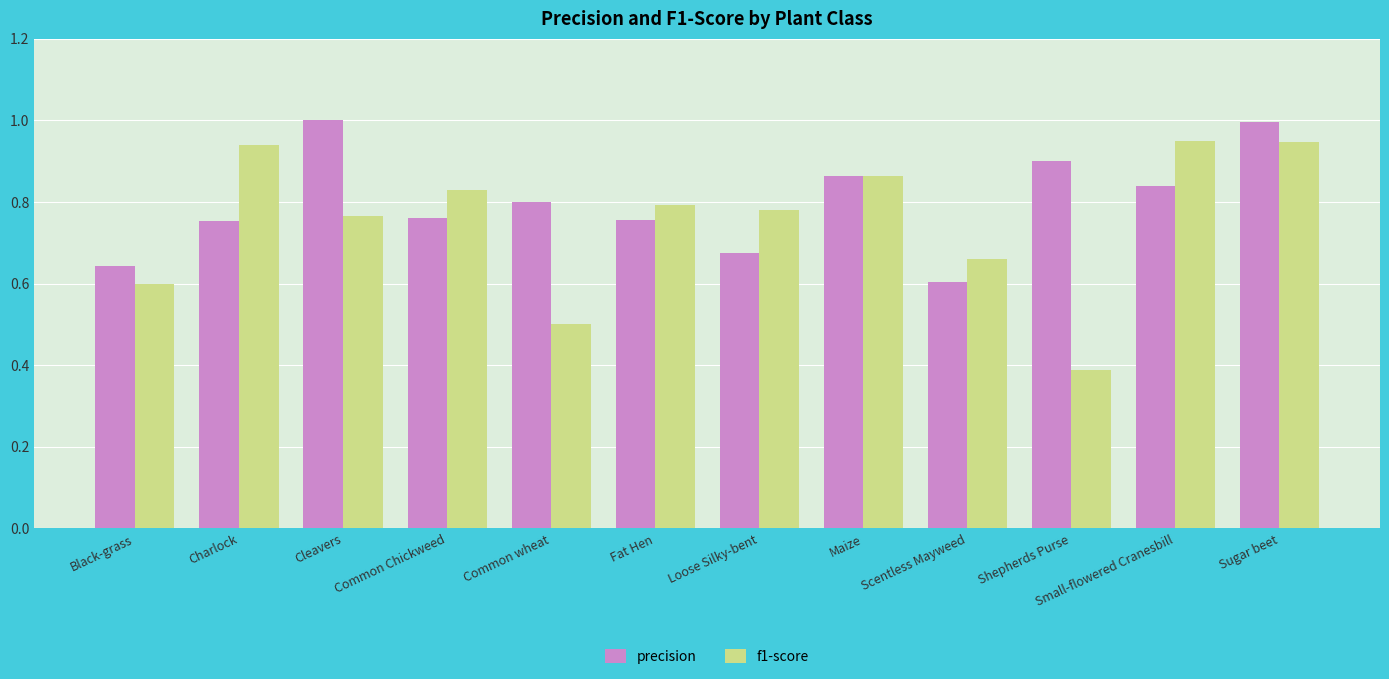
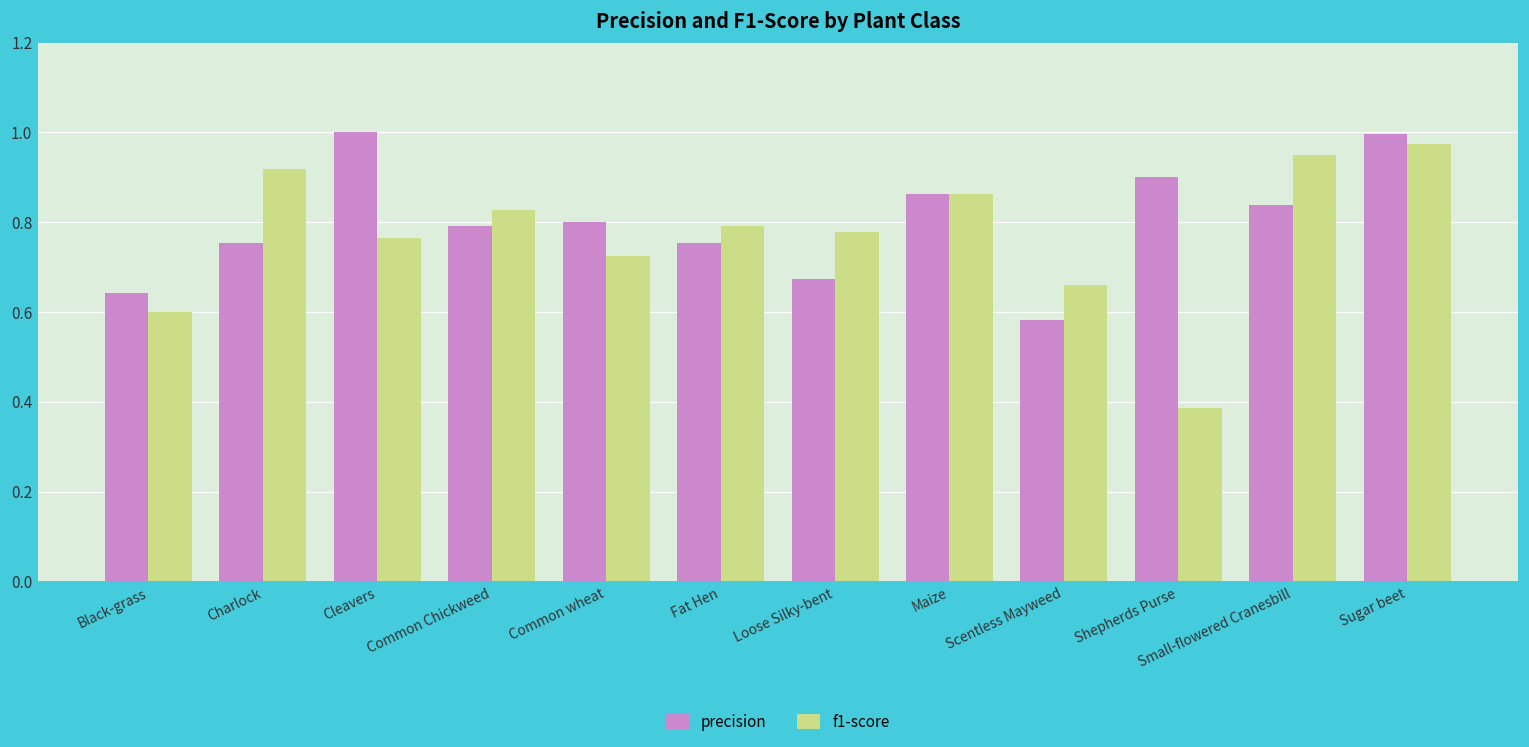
f1-score, Charlock: 0.94 -> 0.92
precision, Common Chickweed: 0.76 -> 0.79
f1-score, Common wheat: 0.50 -> 0.72
precision, Scentless Mayweed: 0.60 -> 0.58
f1-score, Sugar beet: 0.95 -> 0.97
